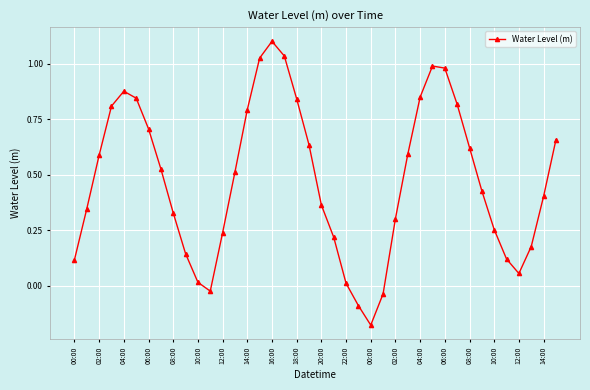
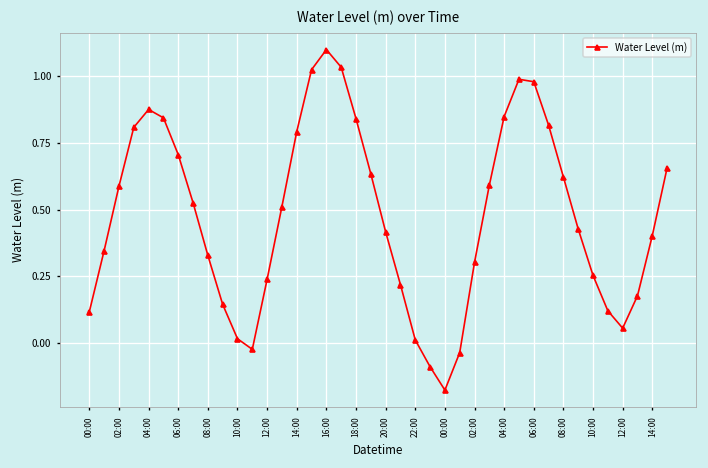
20:00: 0.36 -> 0.42
